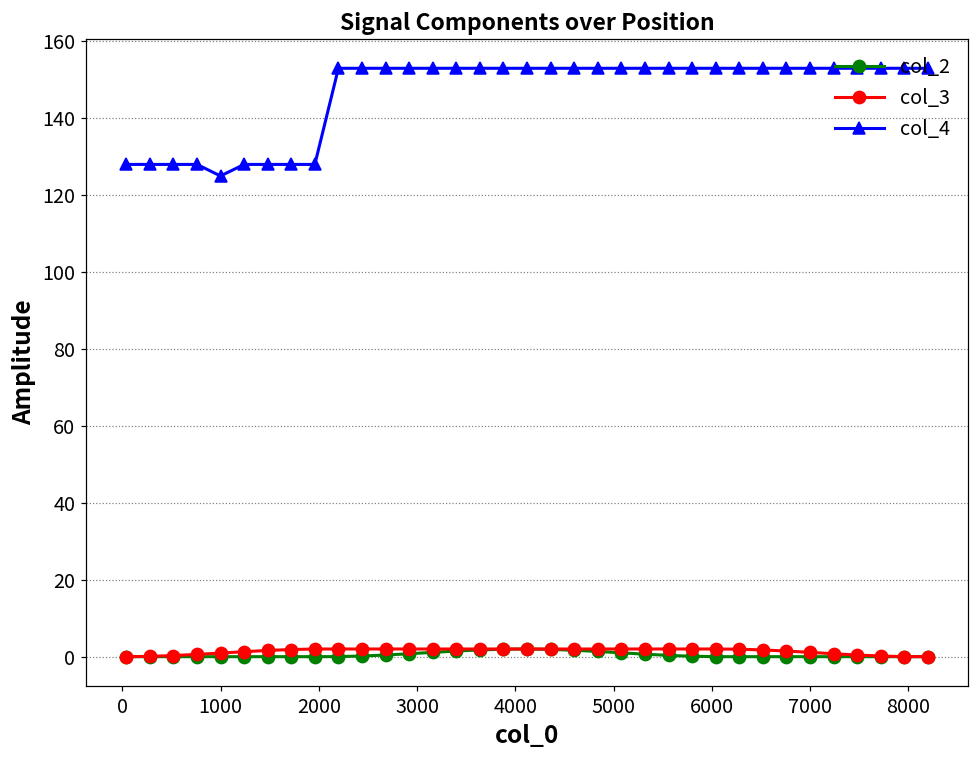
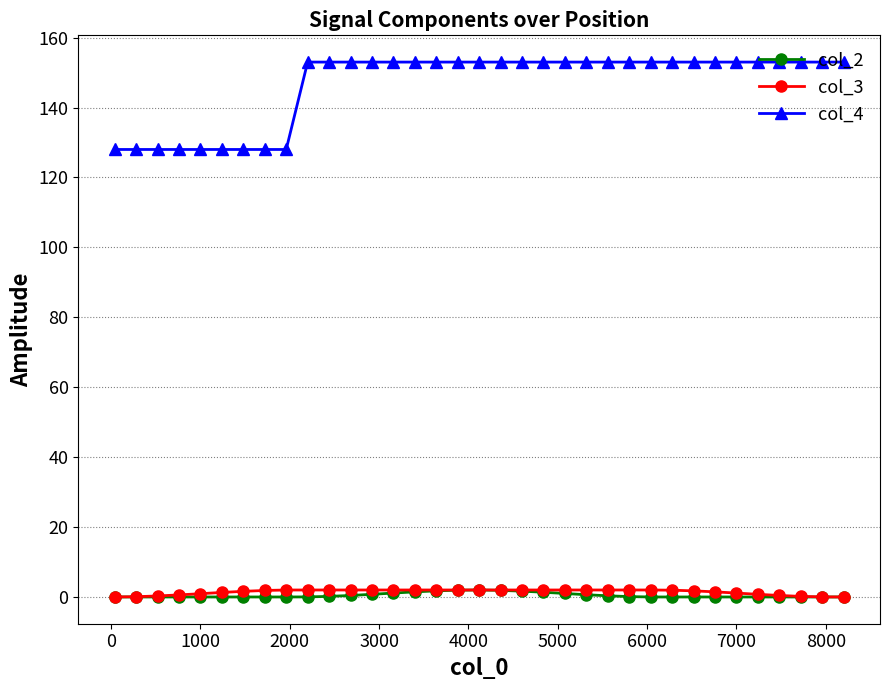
col_4, 1000: 125 -> 128
